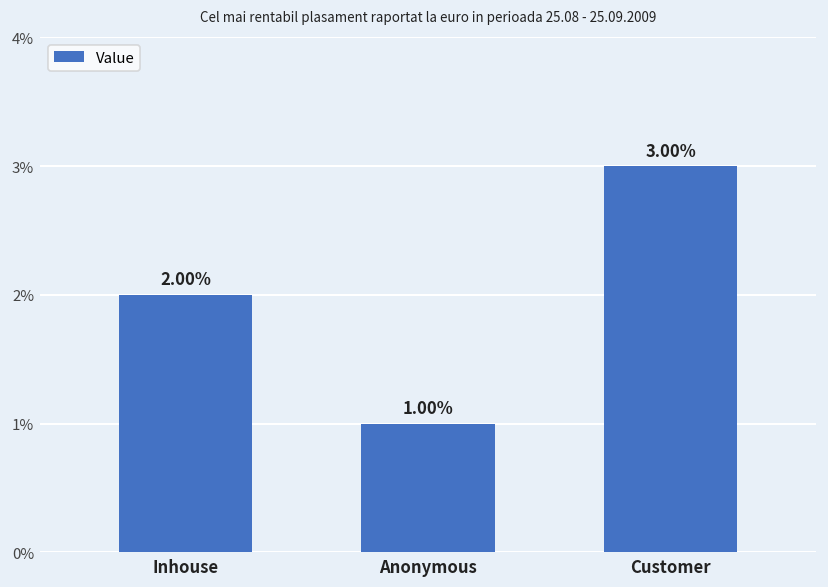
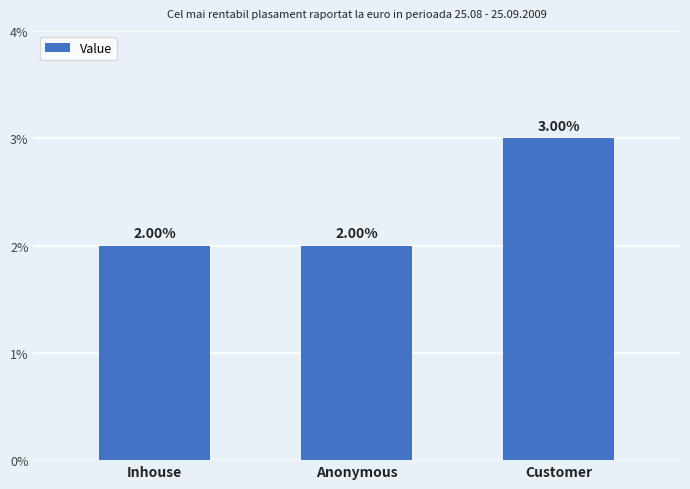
Anonymous: 1.00% -> 2.00%
